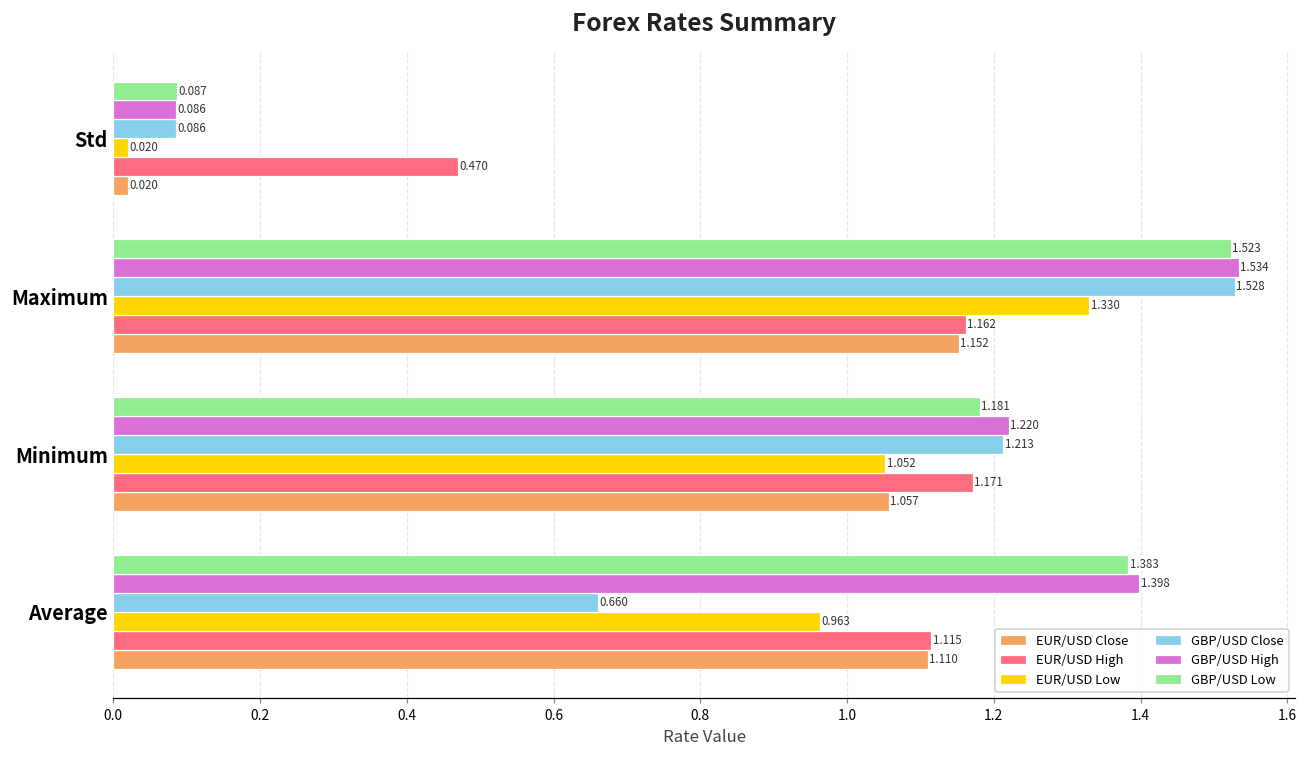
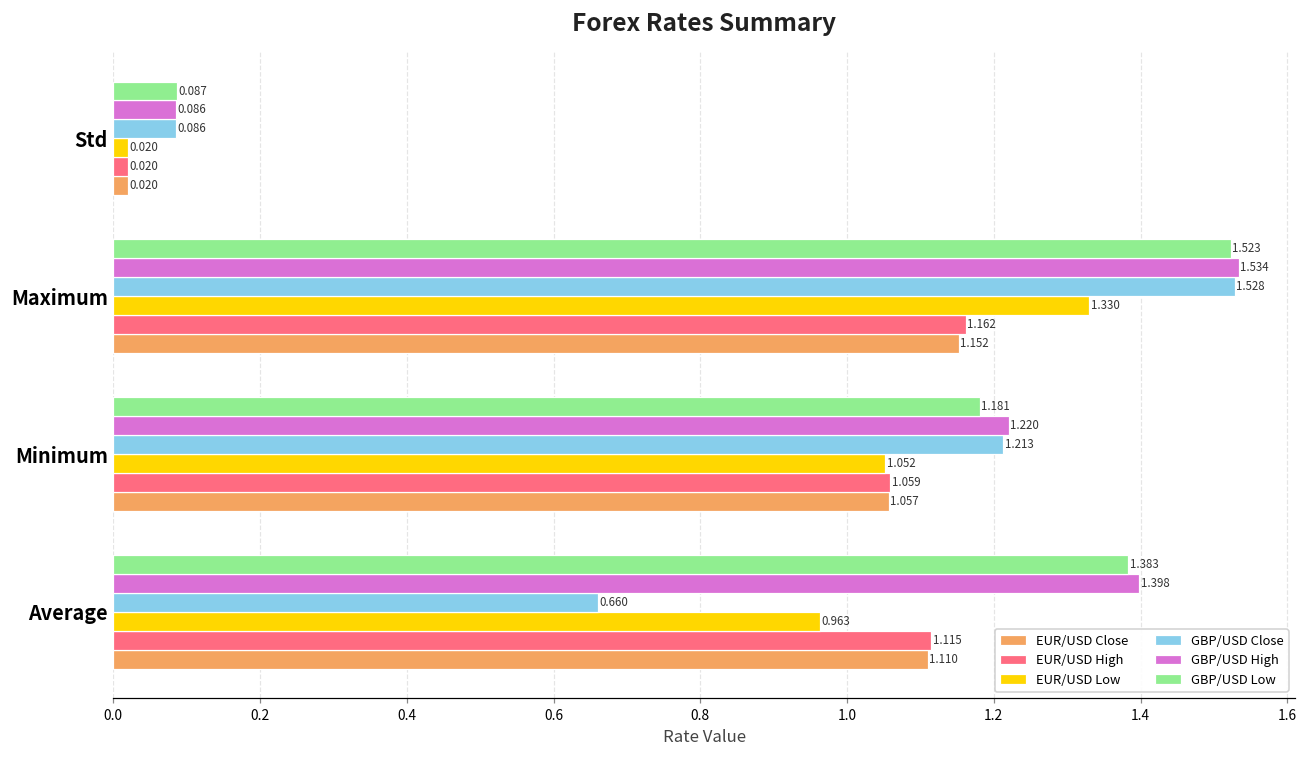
EUR/USD High, Std: 0.470 -> 0.020
EUR/USD High, Minimum: 1.171 -> 1.059
